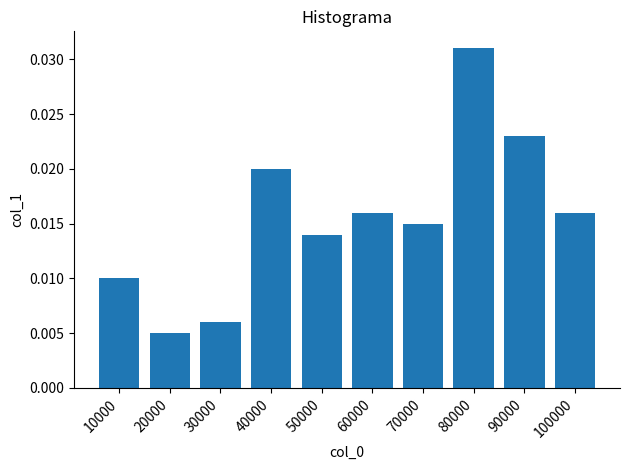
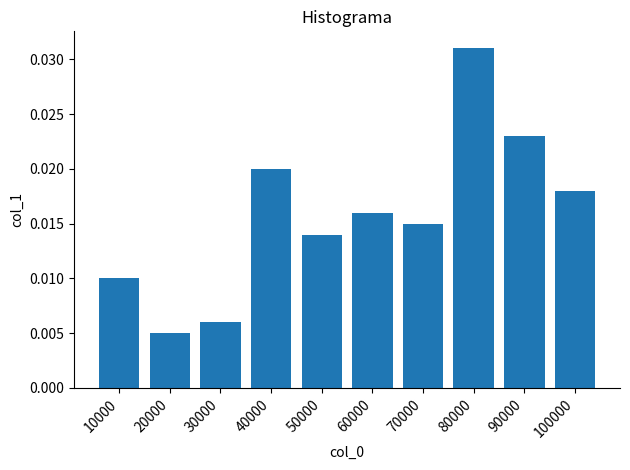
100000: 0.016 -> 0.018
